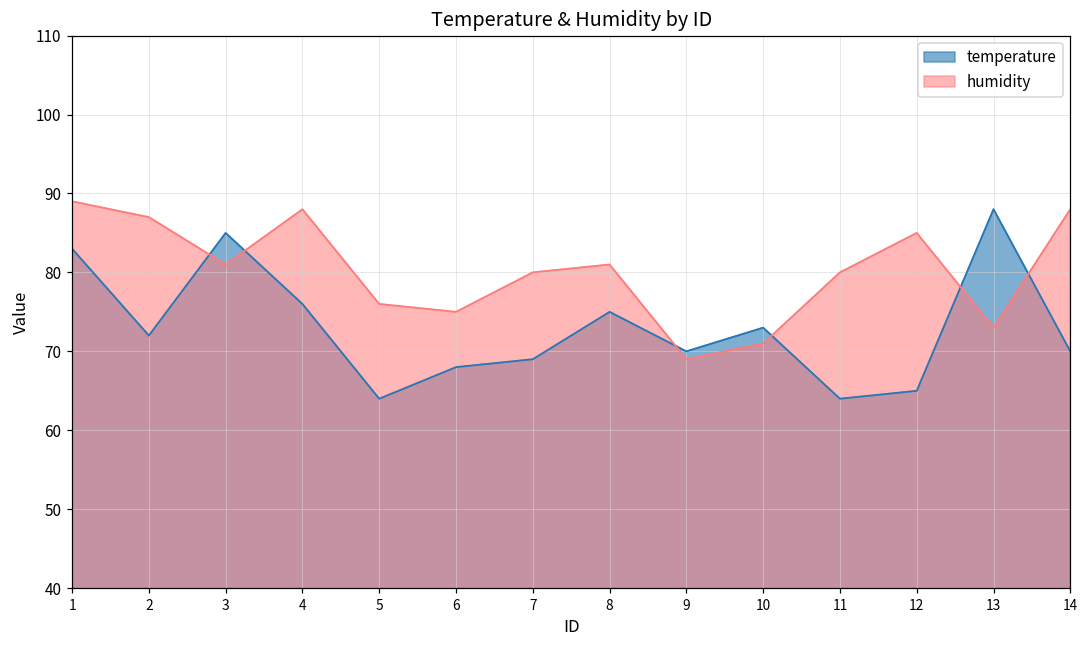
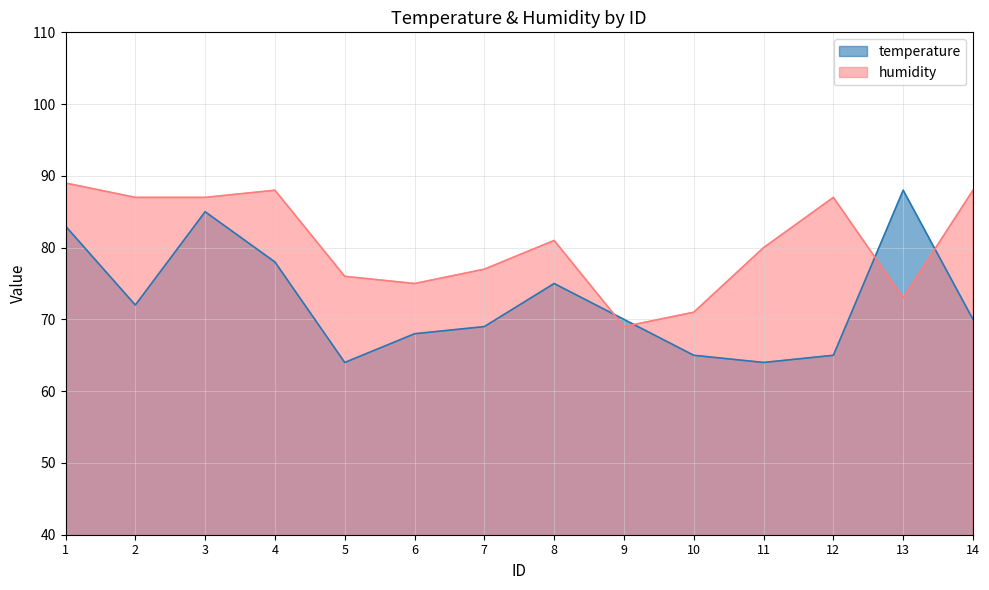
humidity, 3: 81 -> 87
temperature, 4: 76 -> 78
humidity, 7: 80 -> 77
temperature, 10: 73 -> 65
humidity, 12: 85 -> 87
